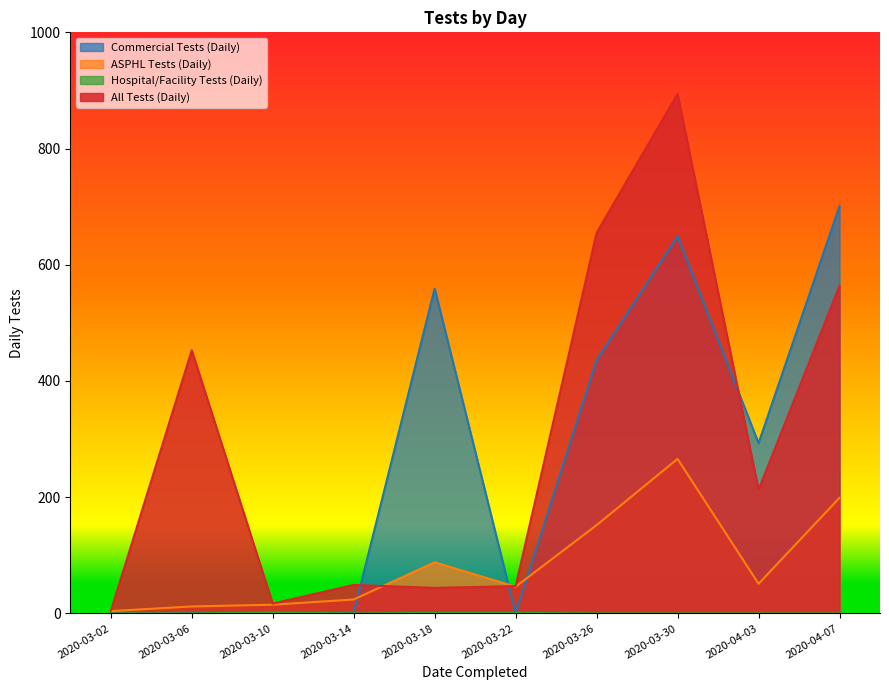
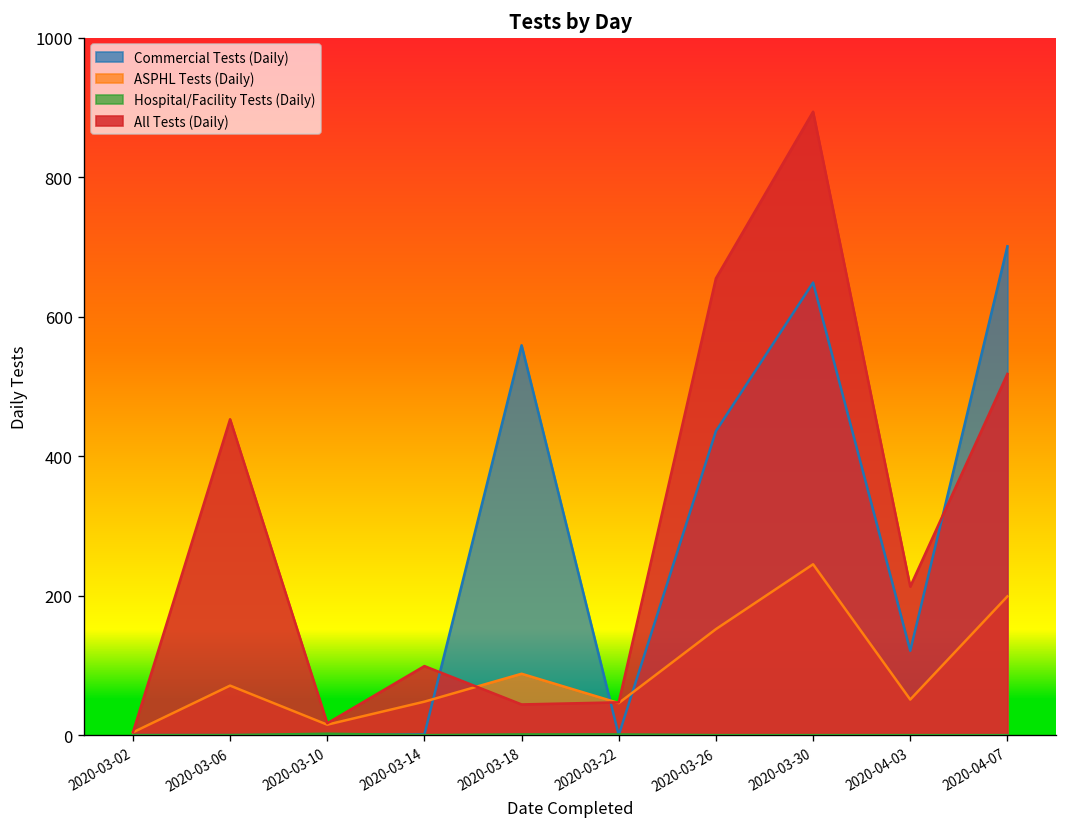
ASPHL Tests (Daily), 2020-03-06: 10 -> 70
ASPHL Tests (Daily), 2020-03-14: 20 -> 50
All Tests (Daily), 2020-03-14: 50 -> 100
ASPHL Tests (Daily), 2020-03-30: 270 -> 250
Commercial Tests (Daily), 2020-04-03: 290 -> 120
All Tests (Daily), 2020-04-07: 560 -> 520
